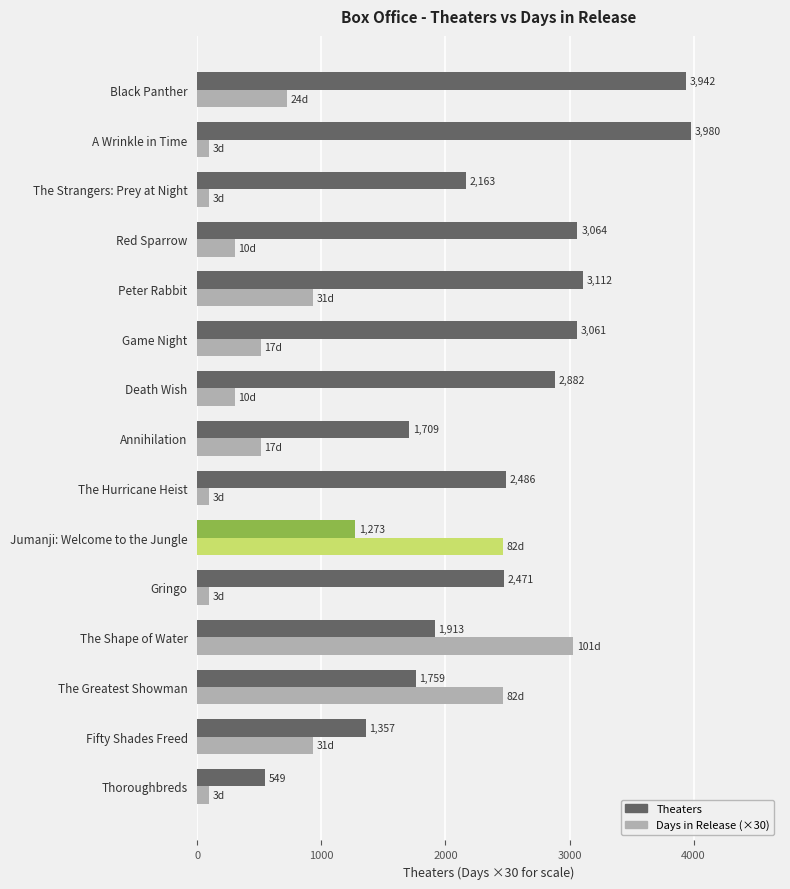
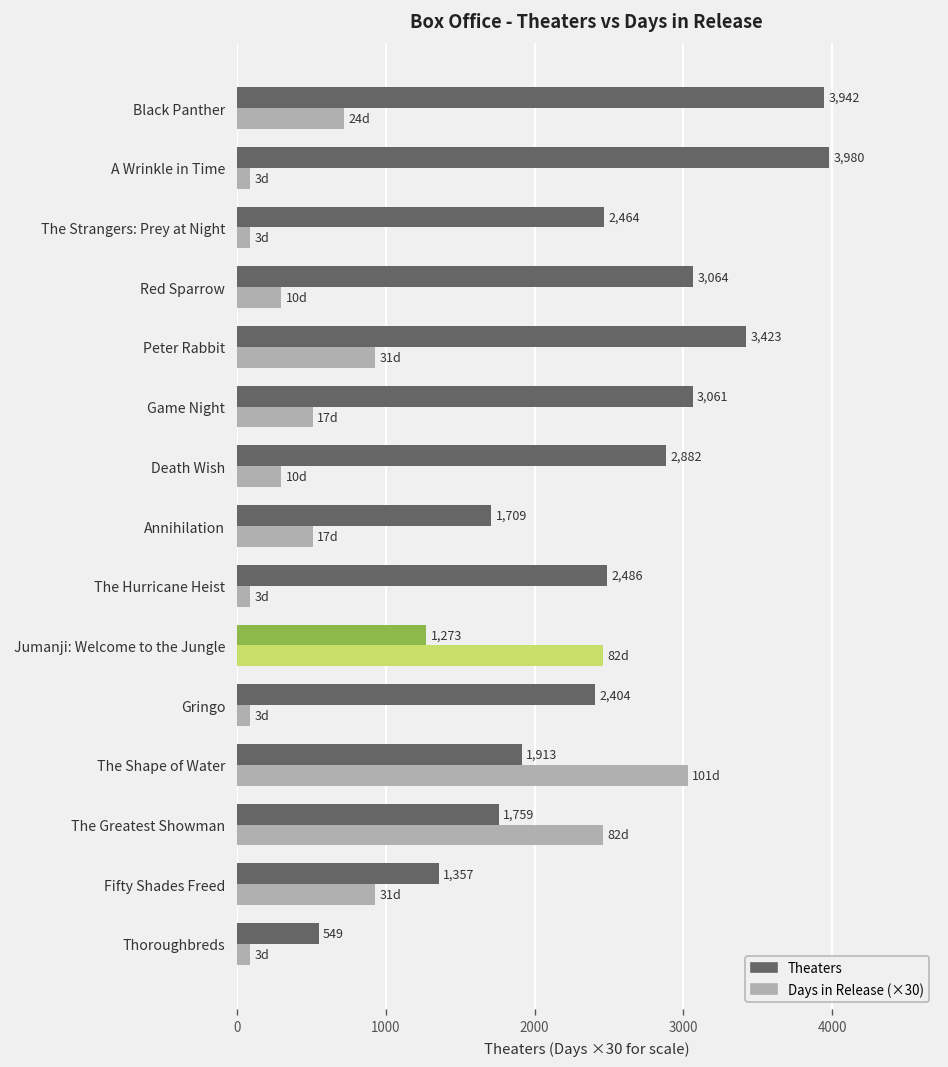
Theaters, The Strangers: Prey at Night: 2,163 -> 2,464
Theaters, Peter Rabbit: 3,112 -> 3,423
Theaters, Gringo: 2,471 -> 2,404
